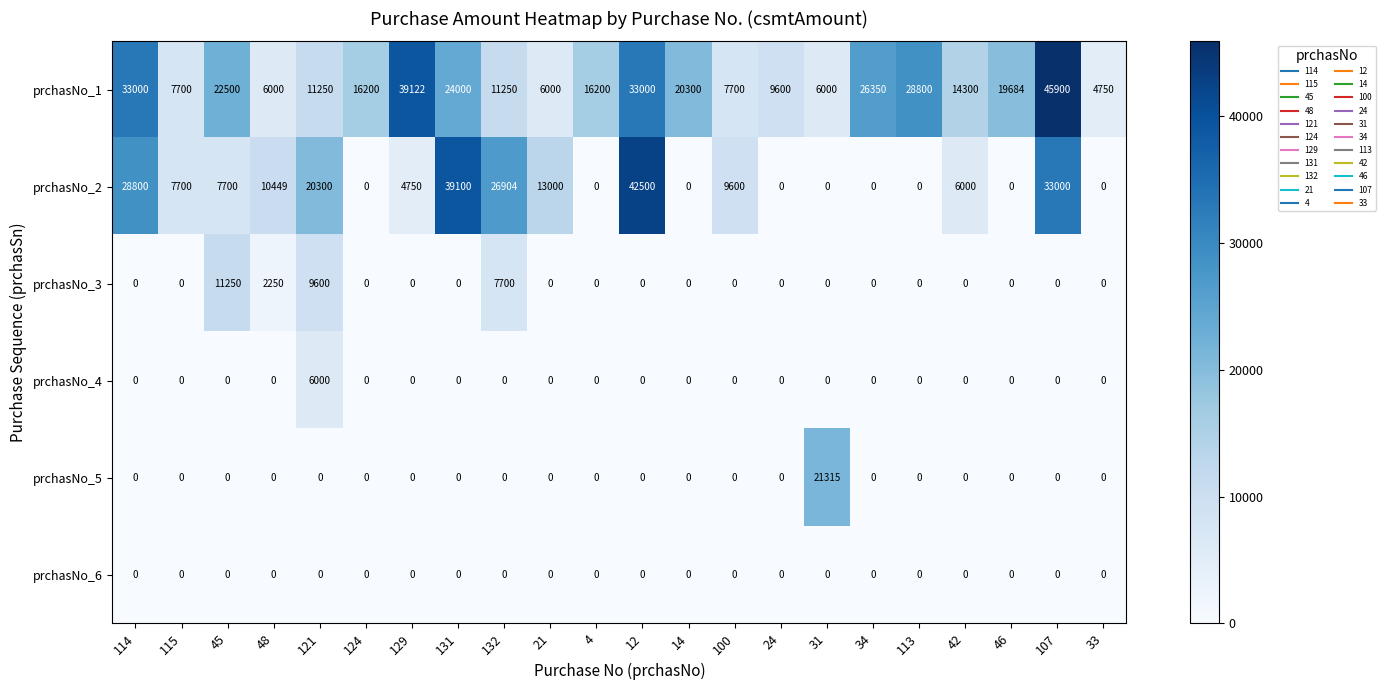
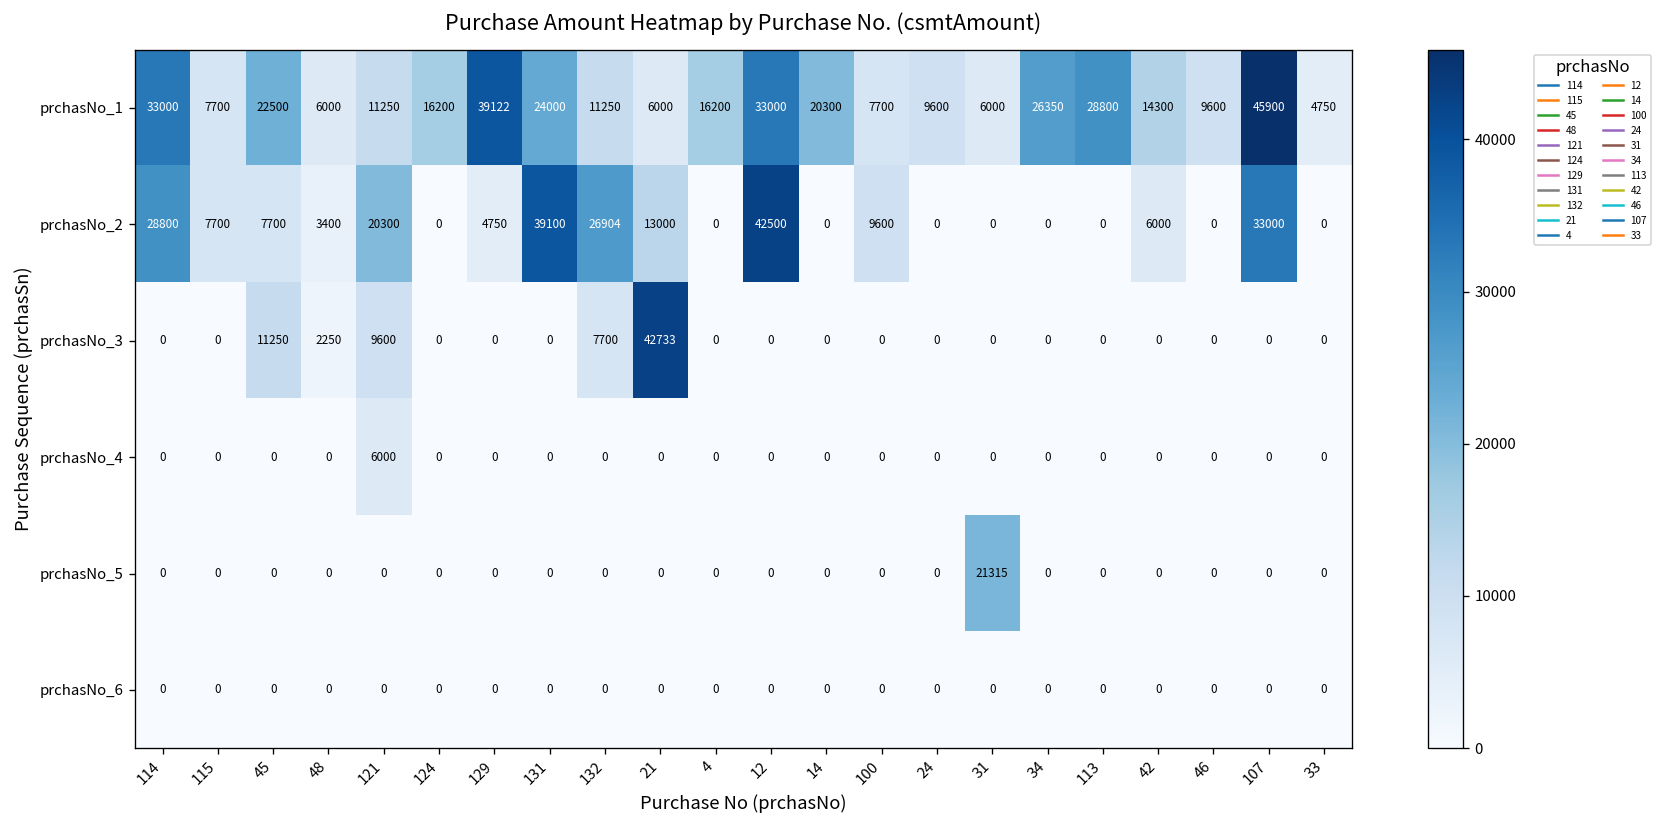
prchasNo_1, 46: 19684 -> 9600
prchasNo_2, 48: 10449 -> 3400
prchasNo_3, 21: 0 -> 42733
